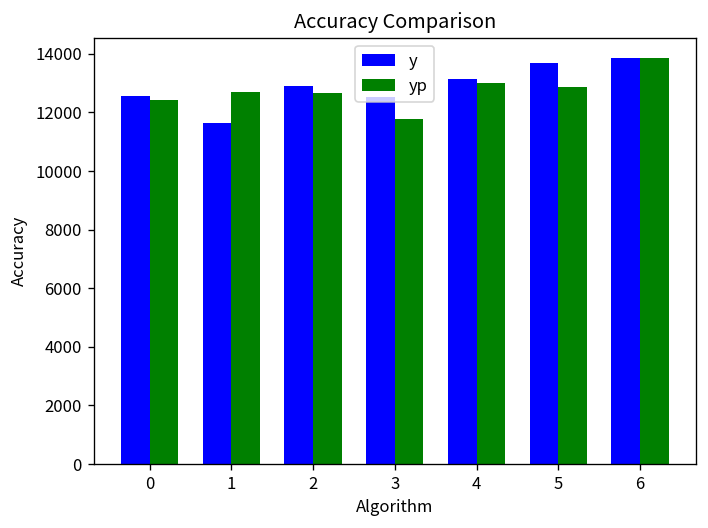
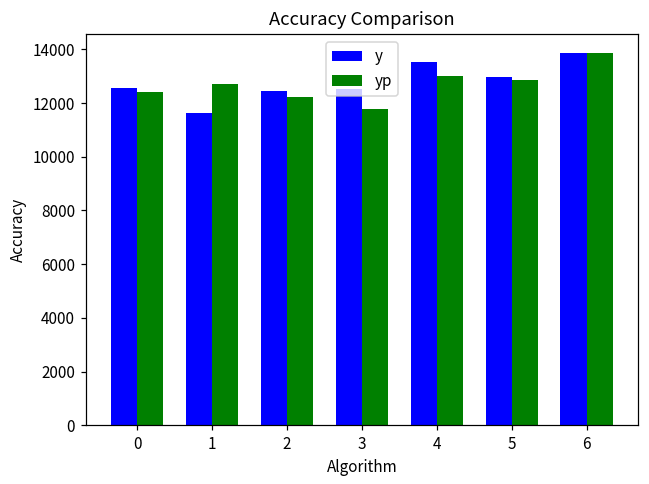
y, 2: 12900 -> 12500
yp, 2: 12700 -> 12200
y, 4: 13200 -> 13500
y, 5: 13700 -> 13000
